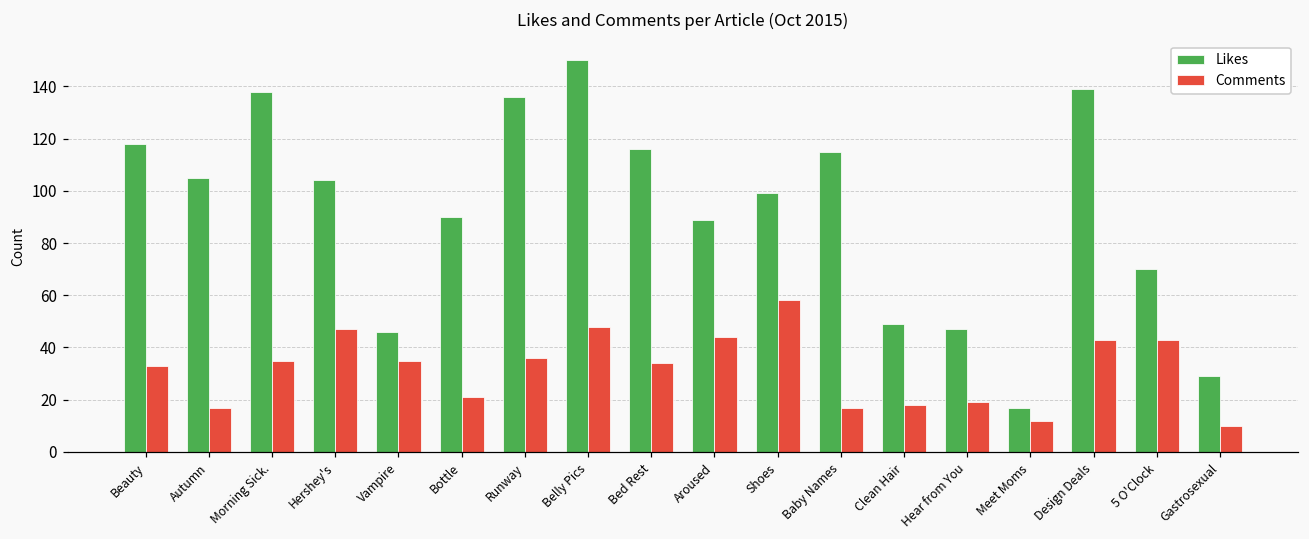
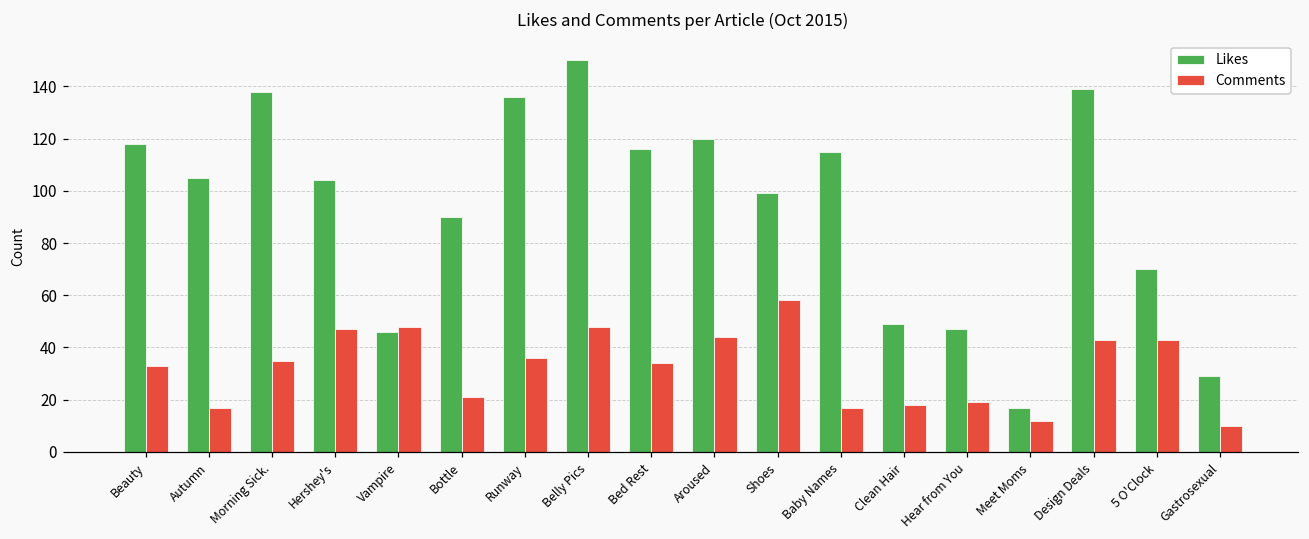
Comments, Vampire: 35 -> 48
Likes, Aroused: 89 -> 120
